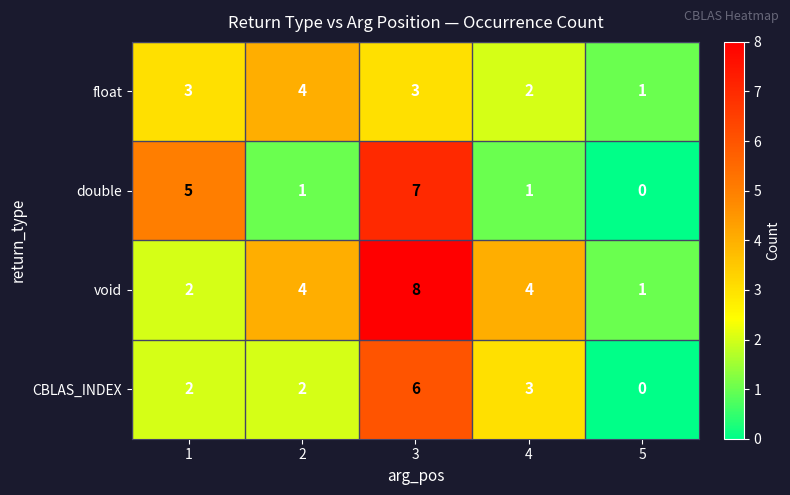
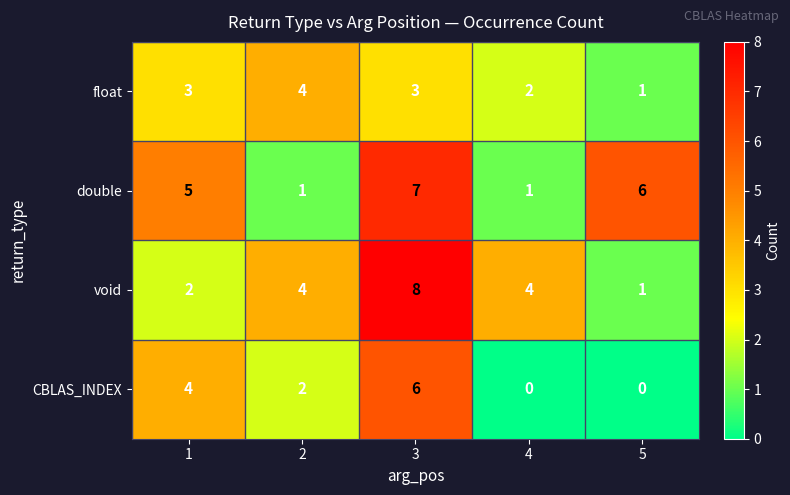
double, 5: 0 -> 6
CBLAS_INDEX, 1: 2 -> 4
CBLAS_INDEX, 4: 3 -> 0
